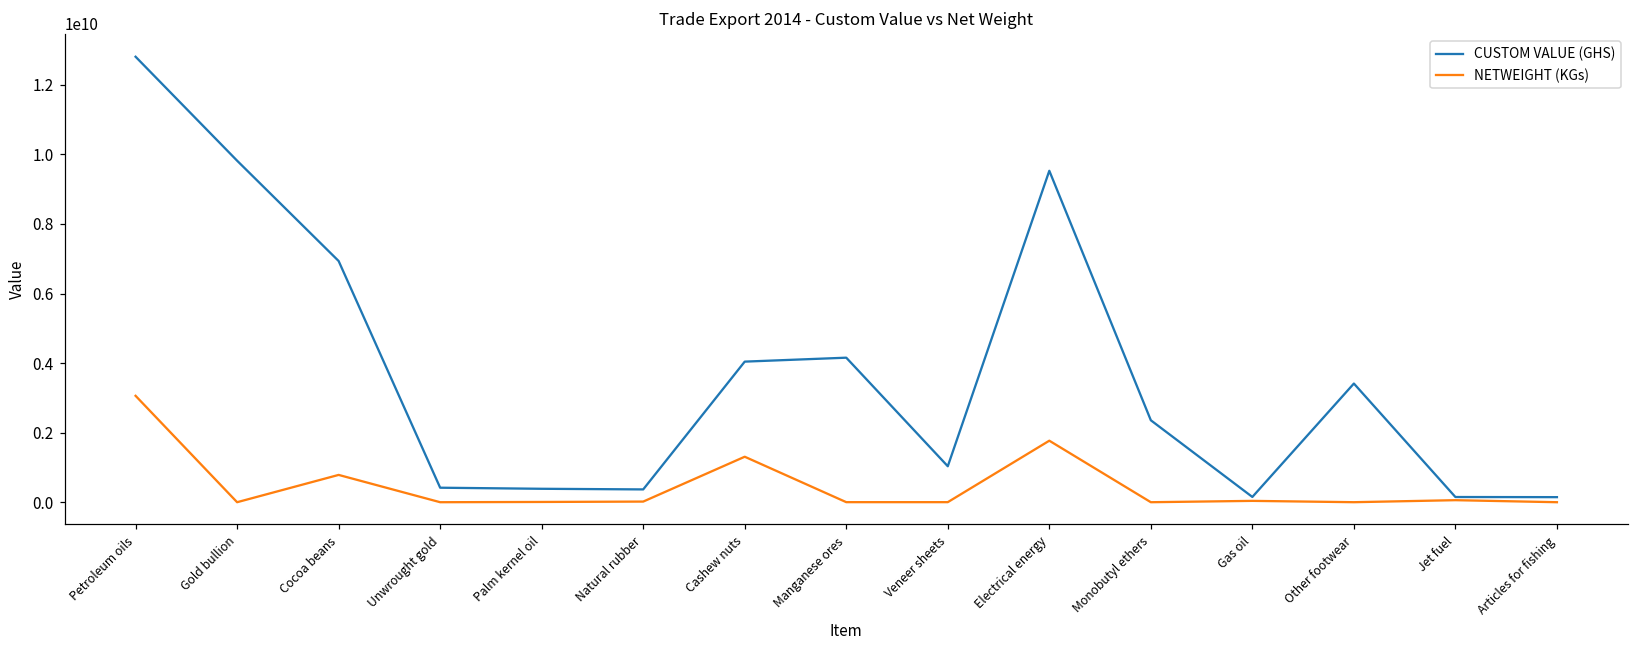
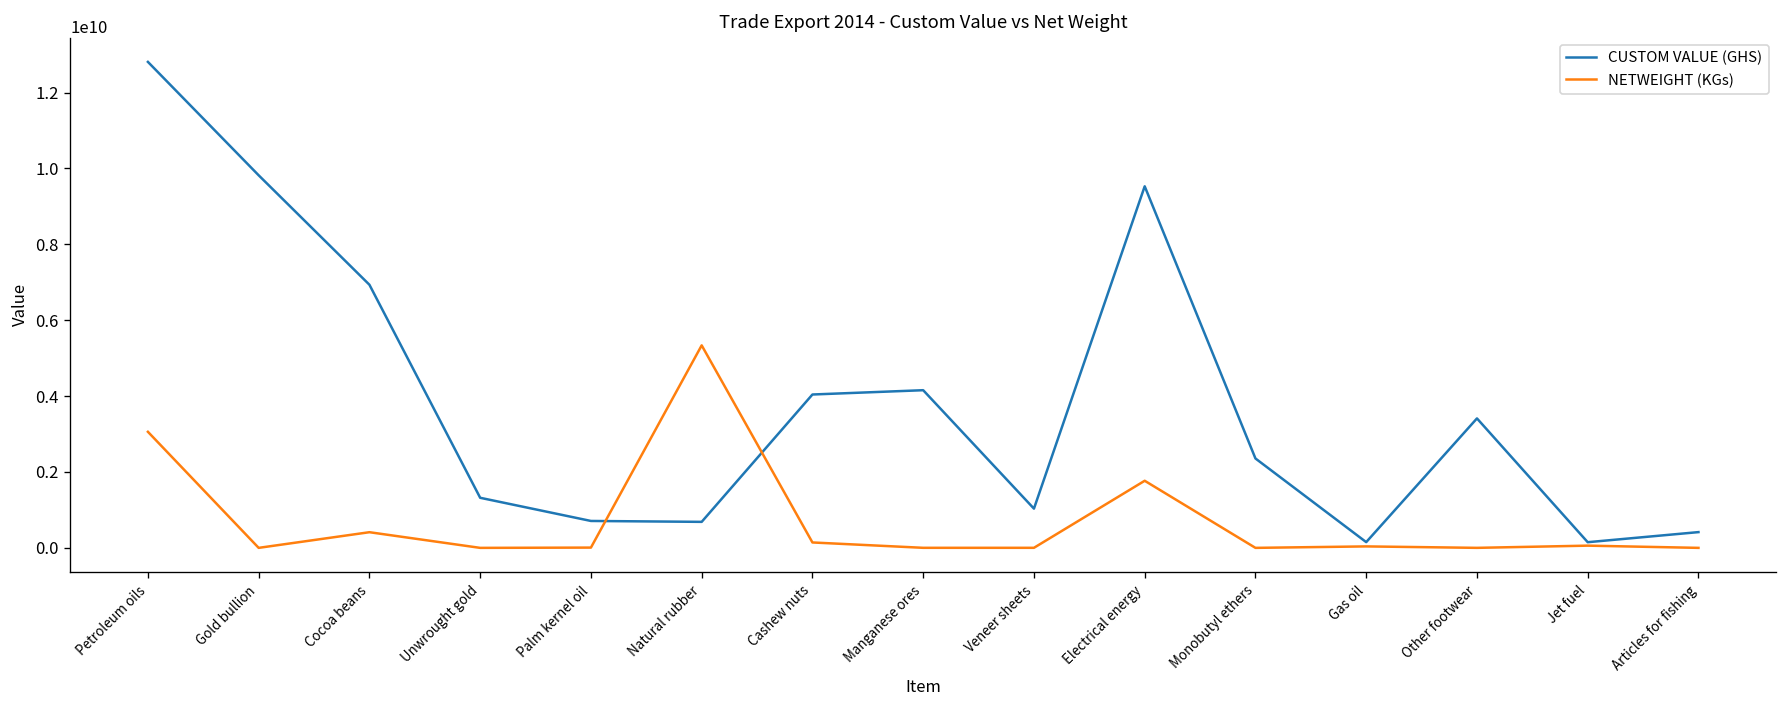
NETWEIGHT (KGs), Cocoa beans: 800000000 -> 400000000
CUSTOM VALUE (GHS), Unwrought gold: 400000000 -> 1300000000
CUSTOM VALUE (GHS), Palm kernel oil: 400000000 -> 700000000
CUSTOM VALUE (GHS), Natural rubber: 400000000 -> 700000000
NETWEIGHT (KGs), Natural rubber: 0 -> 5300000000
NETWEIGHT (KGs), Cashew nuts: 1300000000 -> 100000000
CUSTOM VALUE (GHS), Articles for fishing: 100000000 -> 400000000
